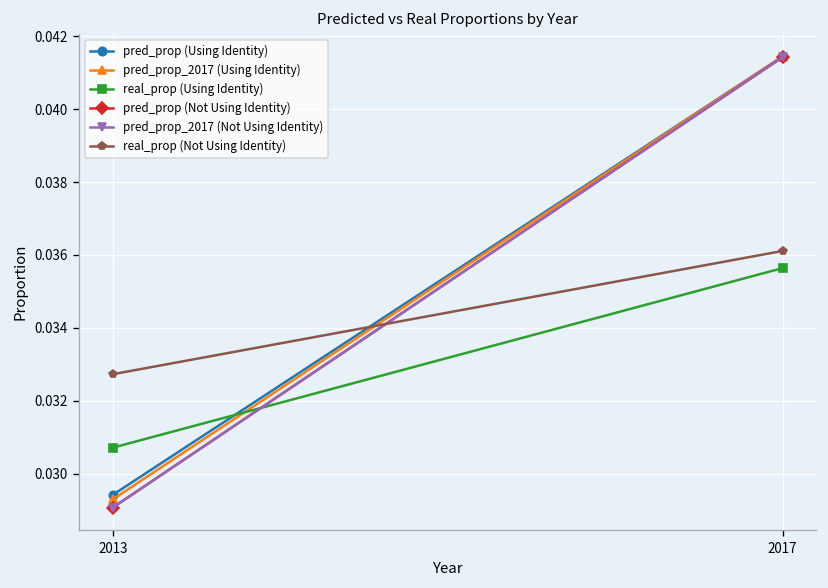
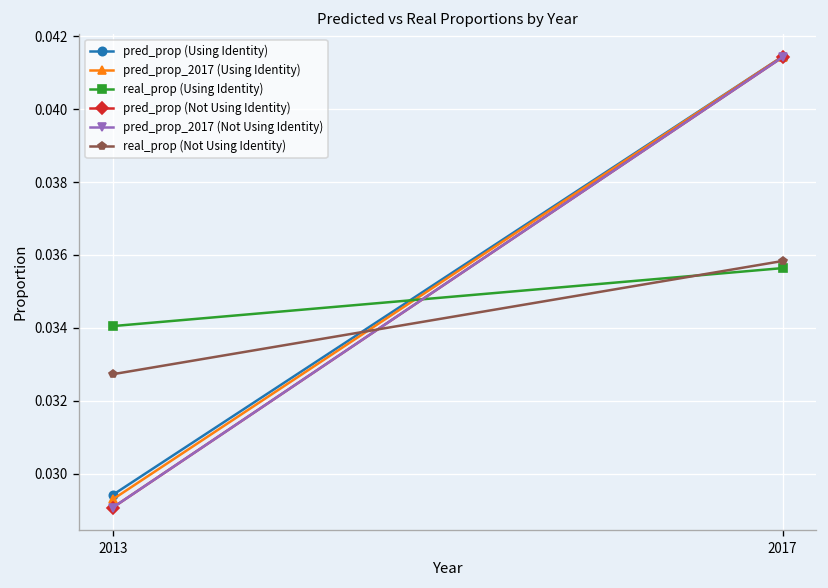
real_prop (Using Identity), 2013: 0.0307 -> 0.0340
real_prop (Not Using Identity), 2017: 0.0361 -> 0.0358
